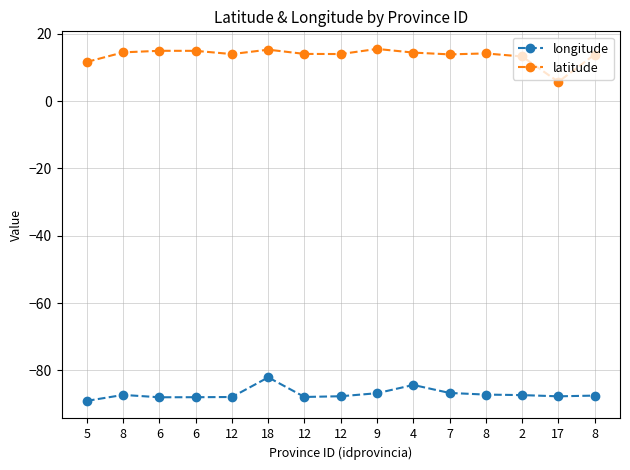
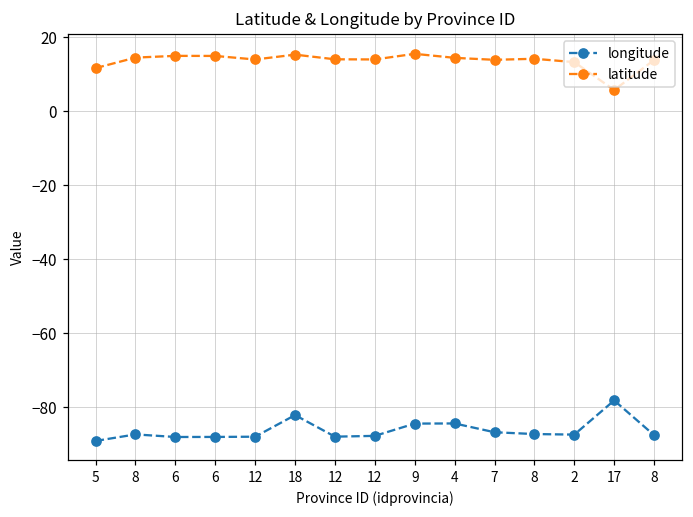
longitude, 9: -87 -> -84
longitude, 17: -88 -> -78
